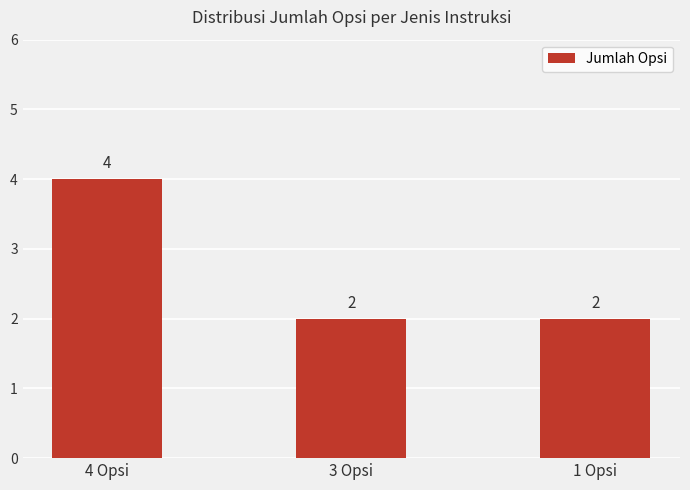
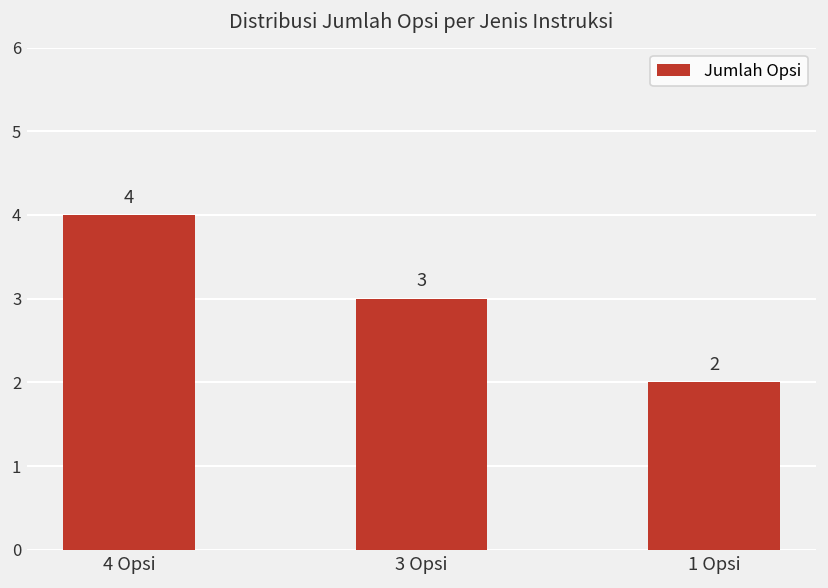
3 Opsi: 2 -> 3
